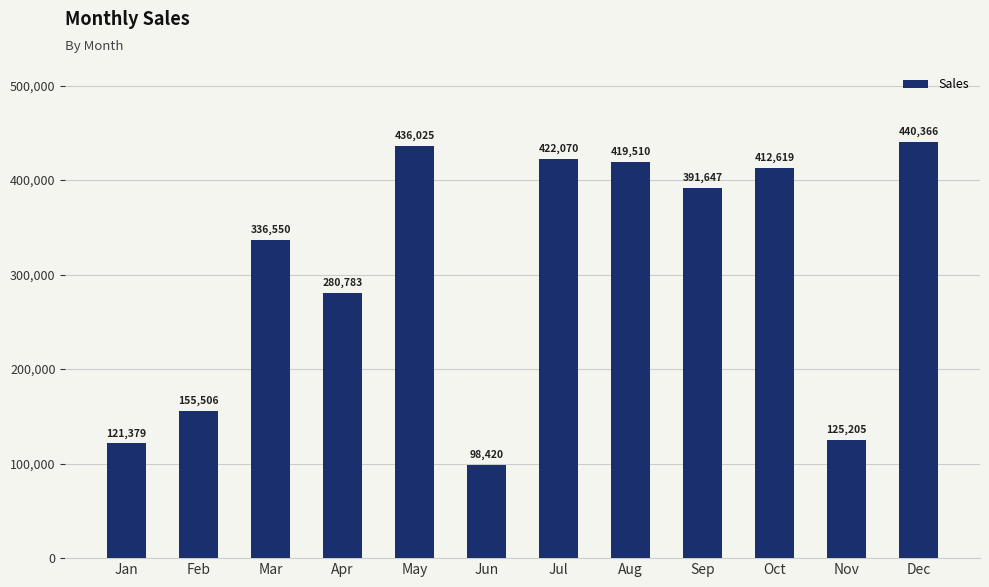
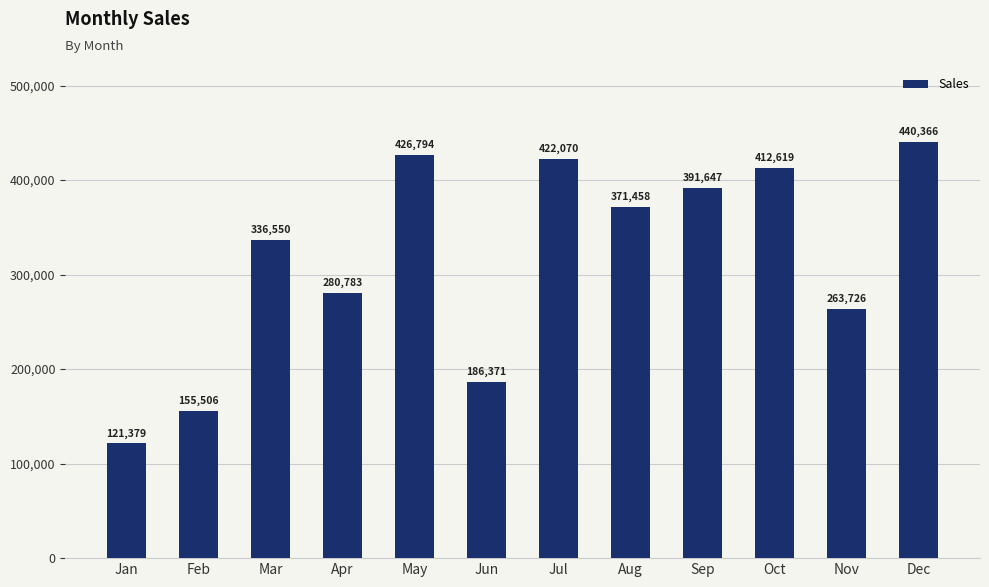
May: 436,025 -> 426,794
Jun: 98,420 -> 186,371
Aug: 419,510 -> 371,458
Nov: 125,205 -> 263,726
